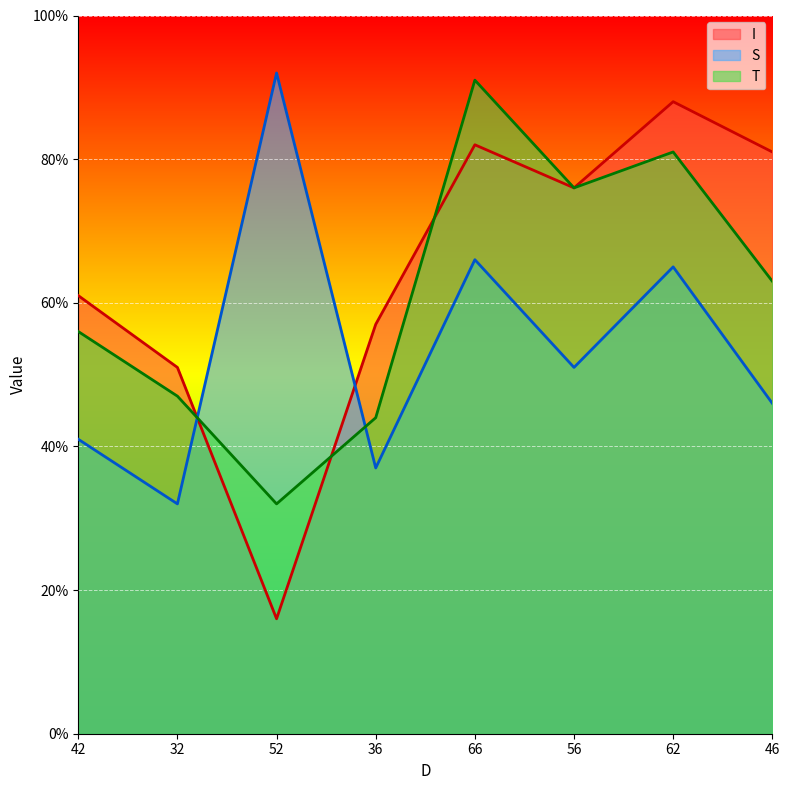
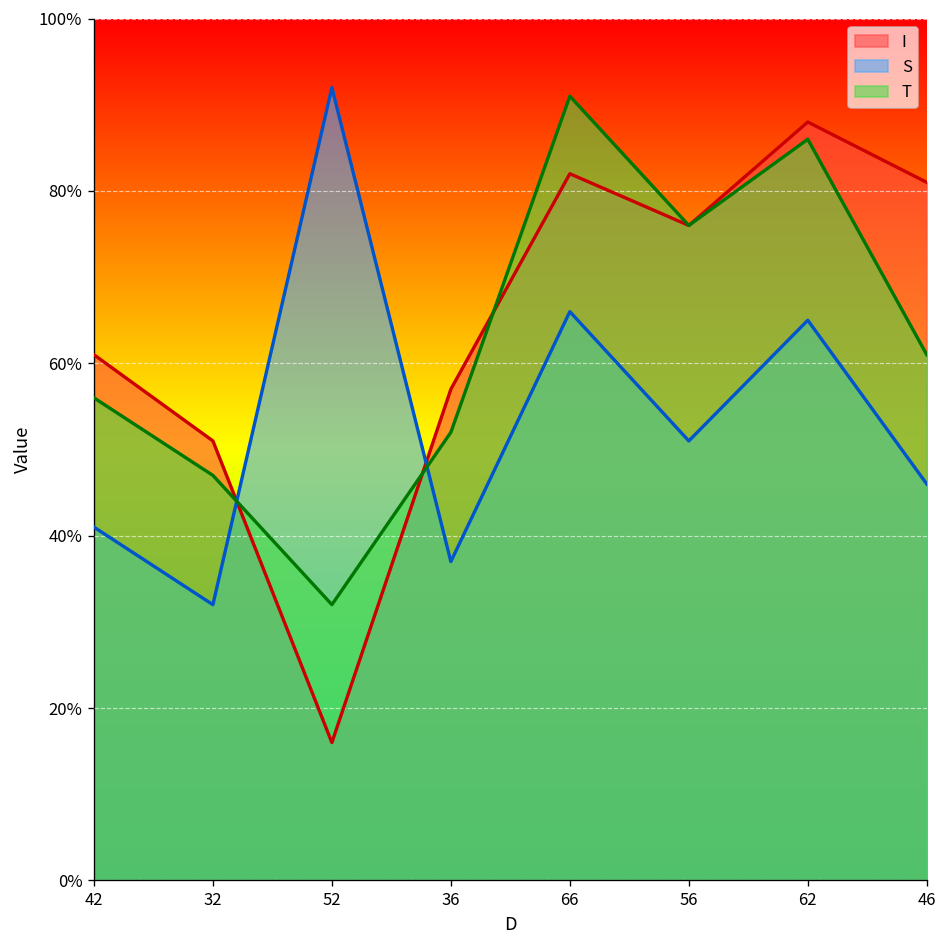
T, 36: 44% -> 52%
T, 62: 81% -> 86%
T, 46: 63% -> 61%
